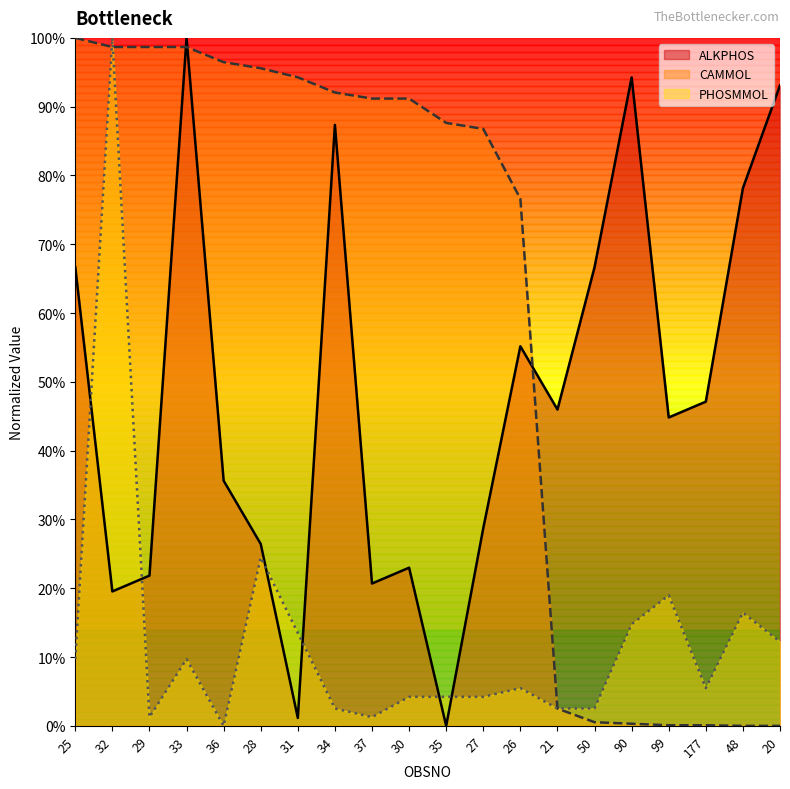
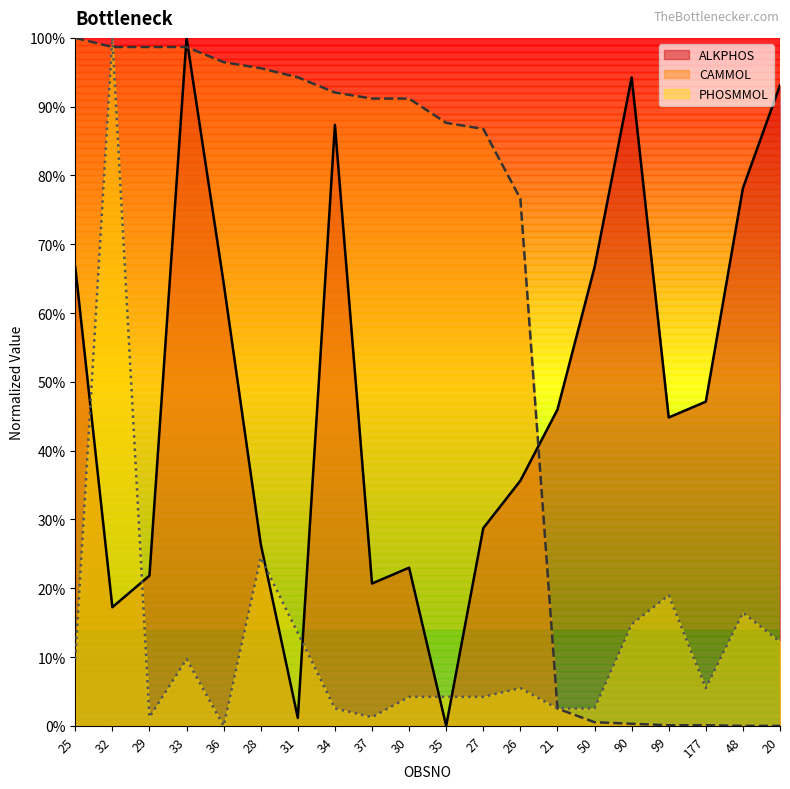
ALKPHOS, 32: 20% -> 17%
ALKPHOS, 36: 36% -> 64%
ALKPHOS, 26: 55% -> 36%
